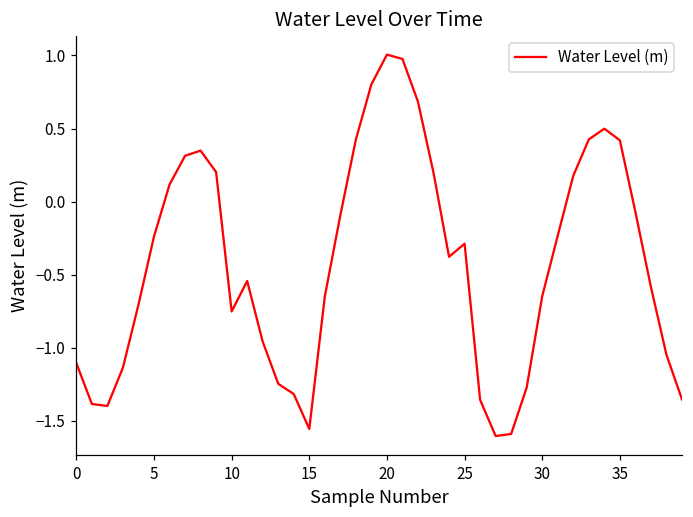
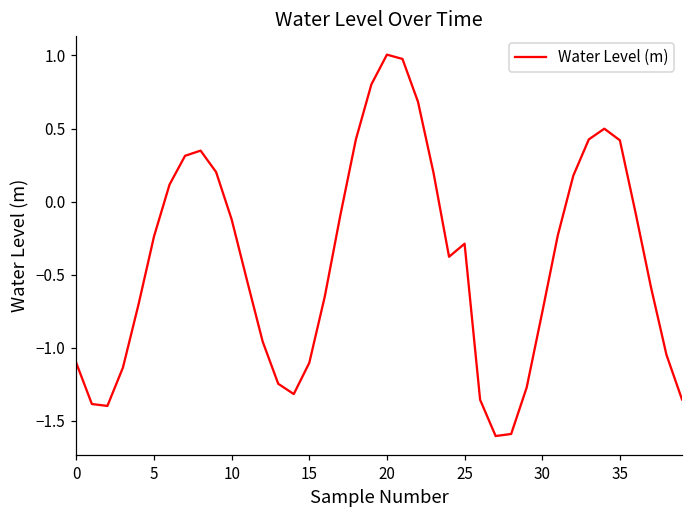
10: -0.75 -> -0.12
15: -1.55 -> -1.10
30: -0.65 -> -0.76
